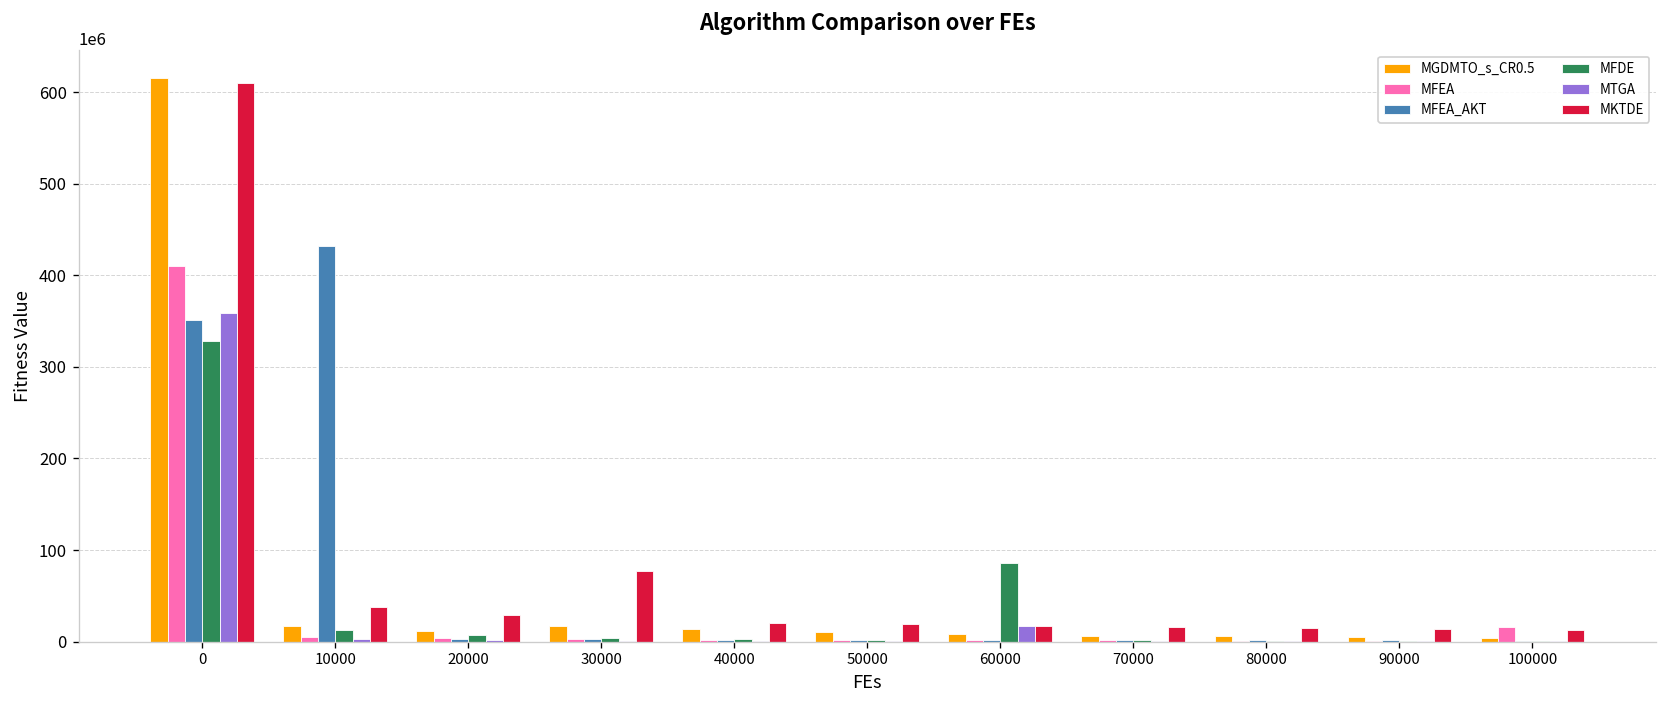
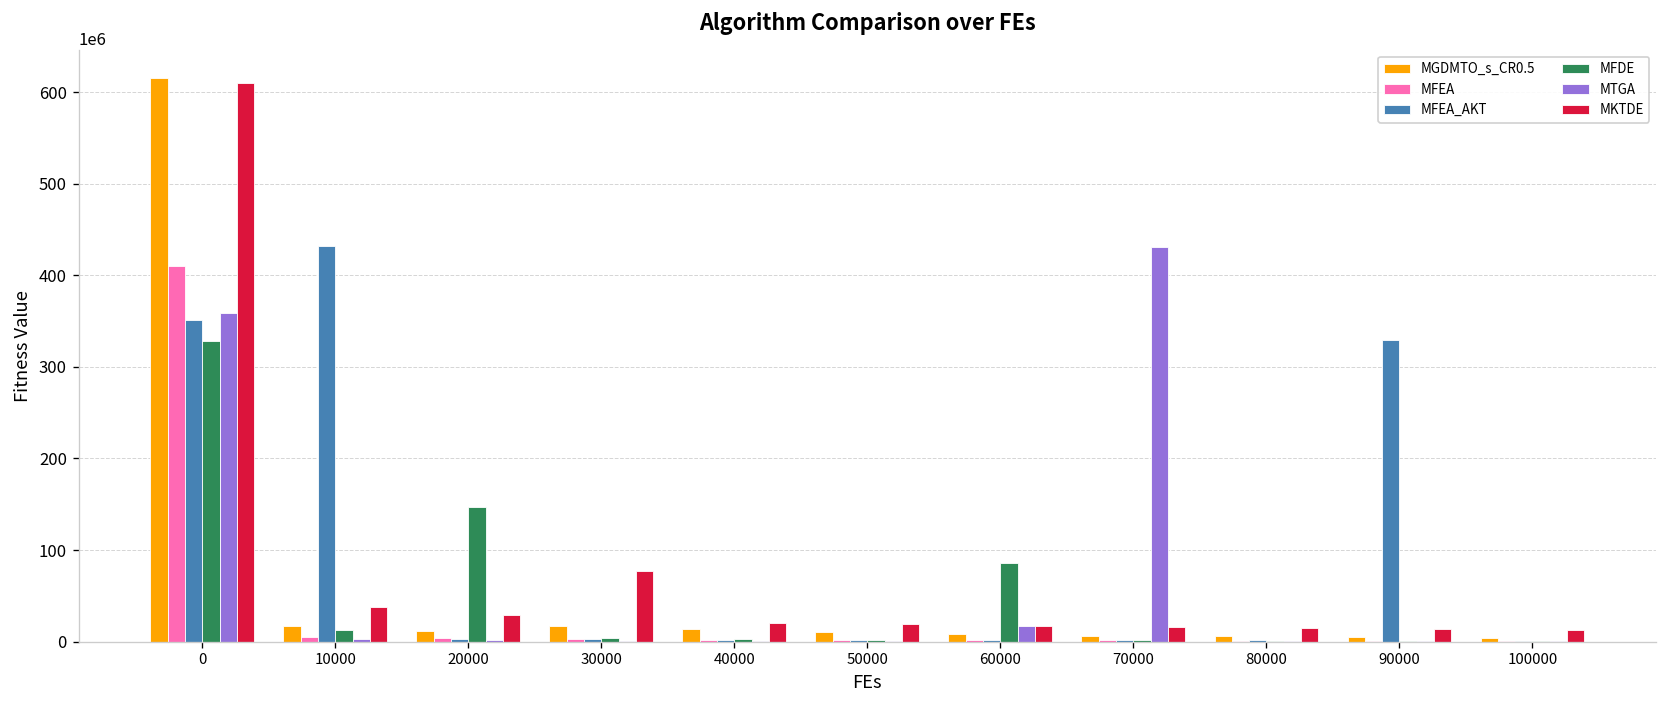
MFDE, 20000: 10000000 -> 150000000
MTGA, 70000: 0 -> 430000000
MFEA_AKT, 90000: 0 -> 330000000
MFEA, 100000: 20000000 -> 0
